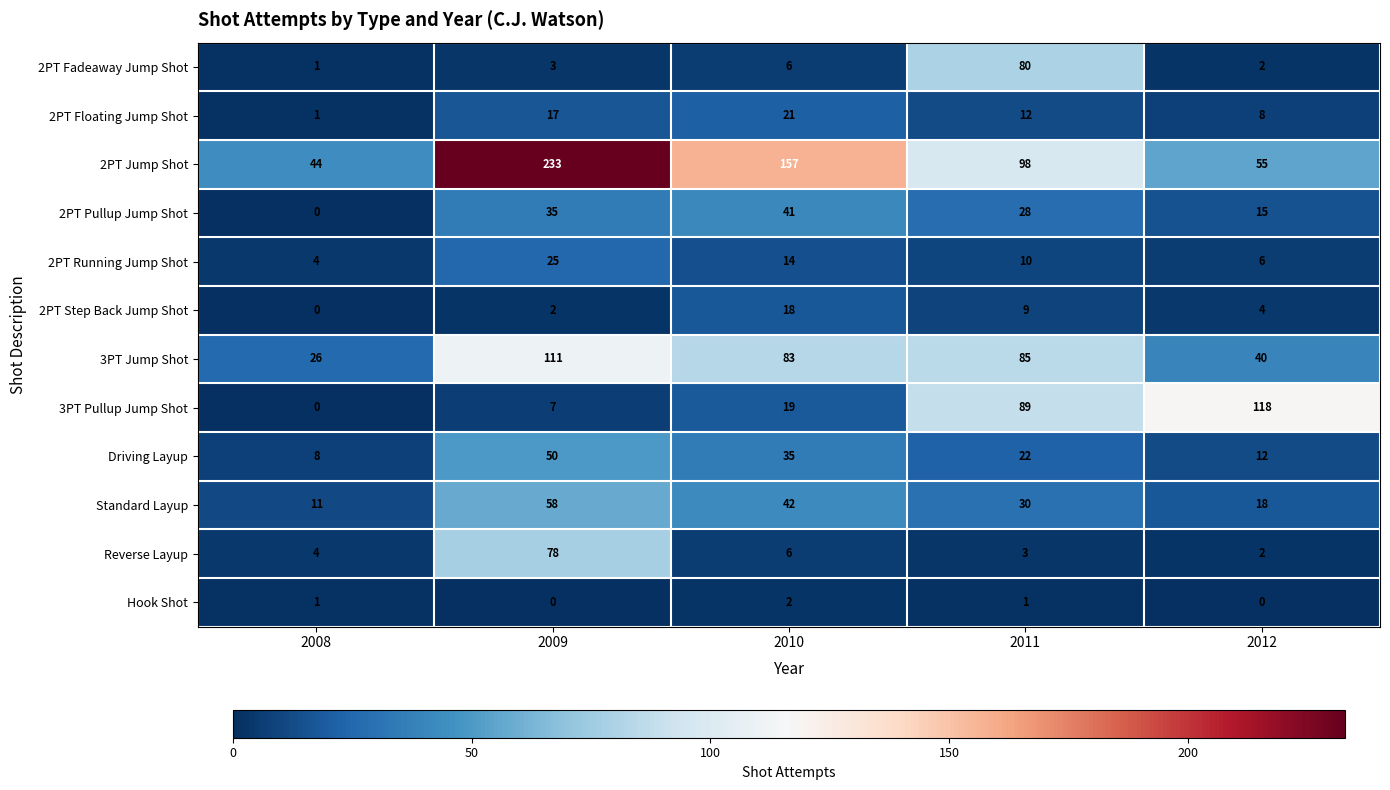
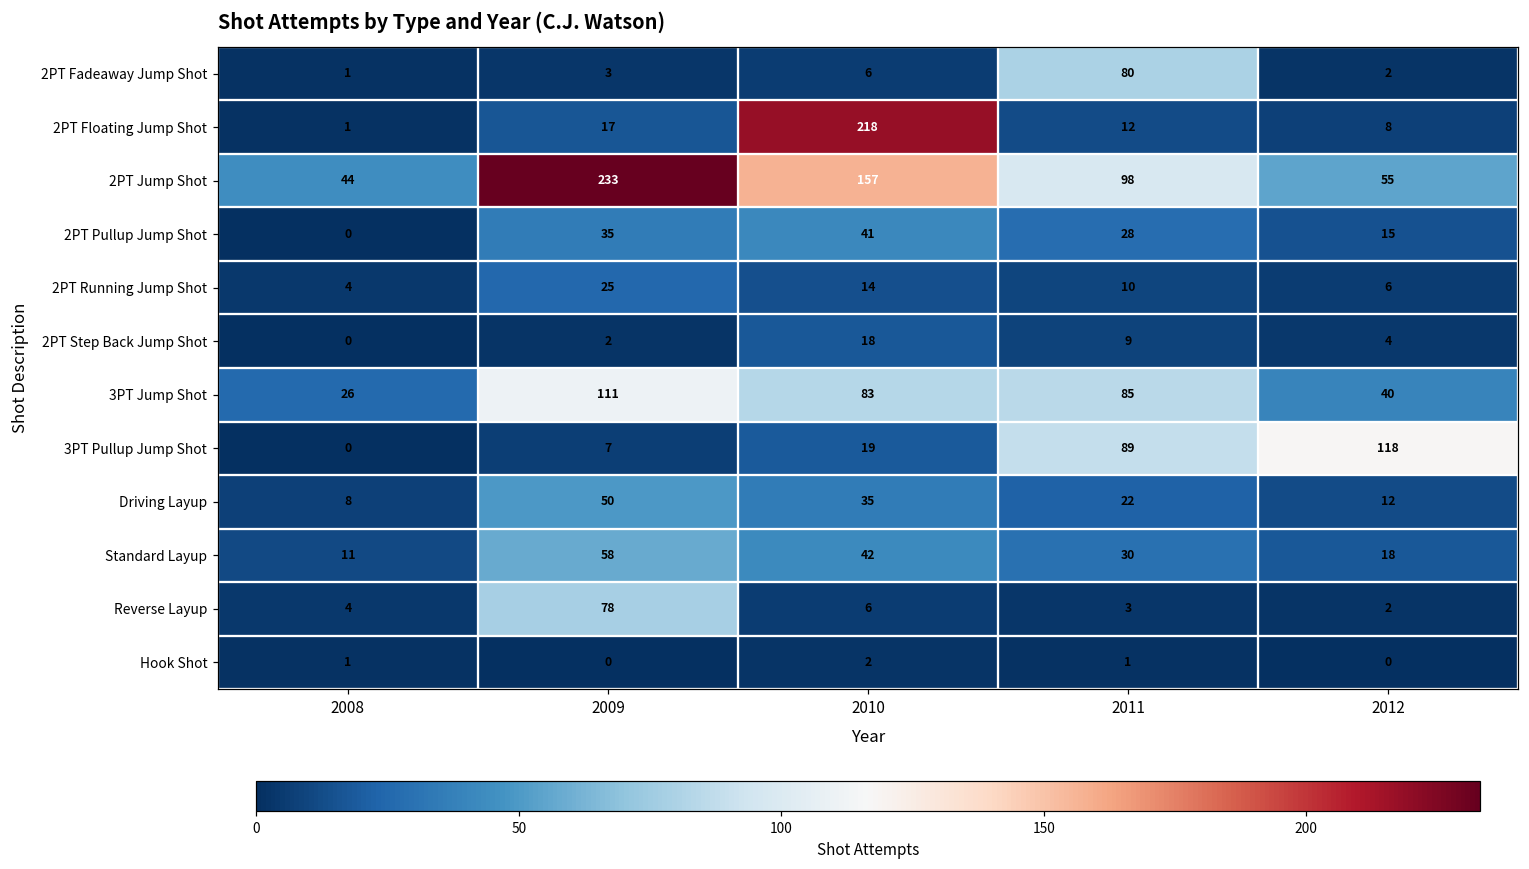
2PT Floating Jump Shot, 2010: 21 -> 218
